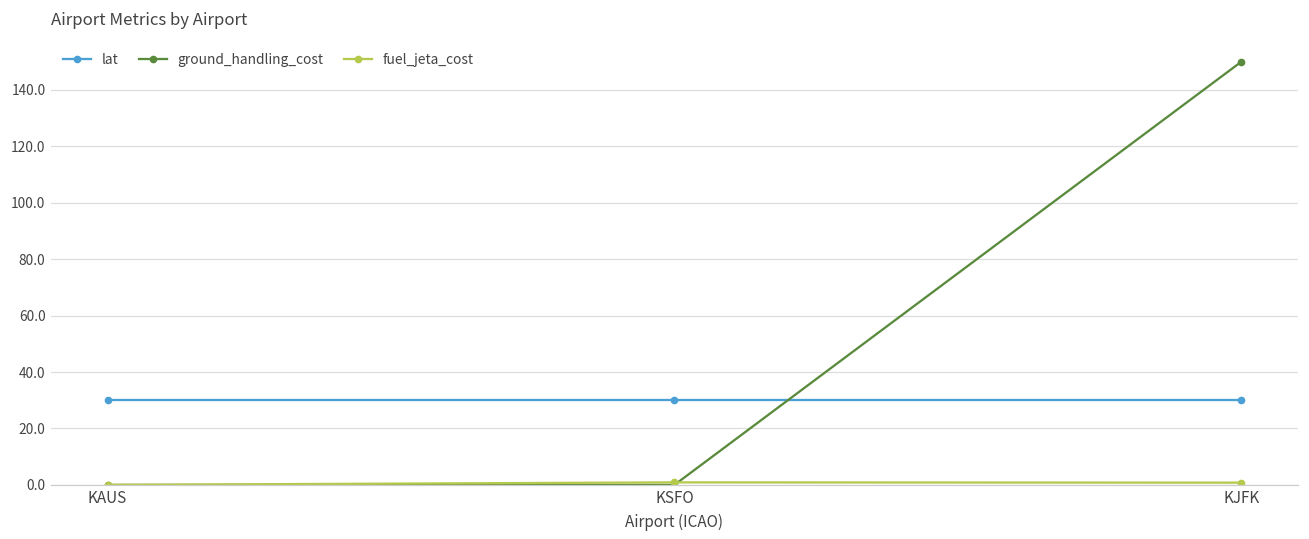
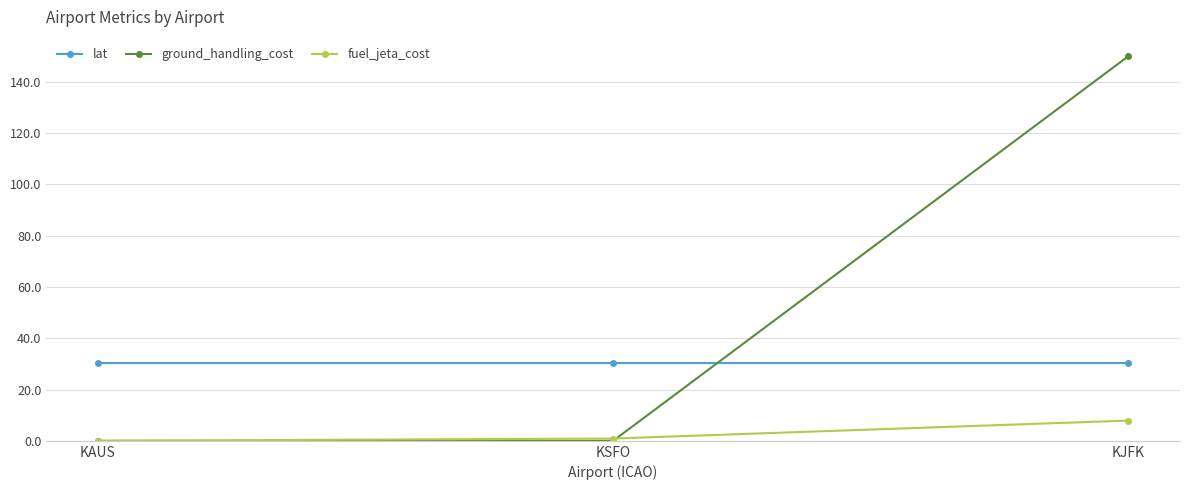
fuel_jeta_cost, KJFK: 1 -> 8
